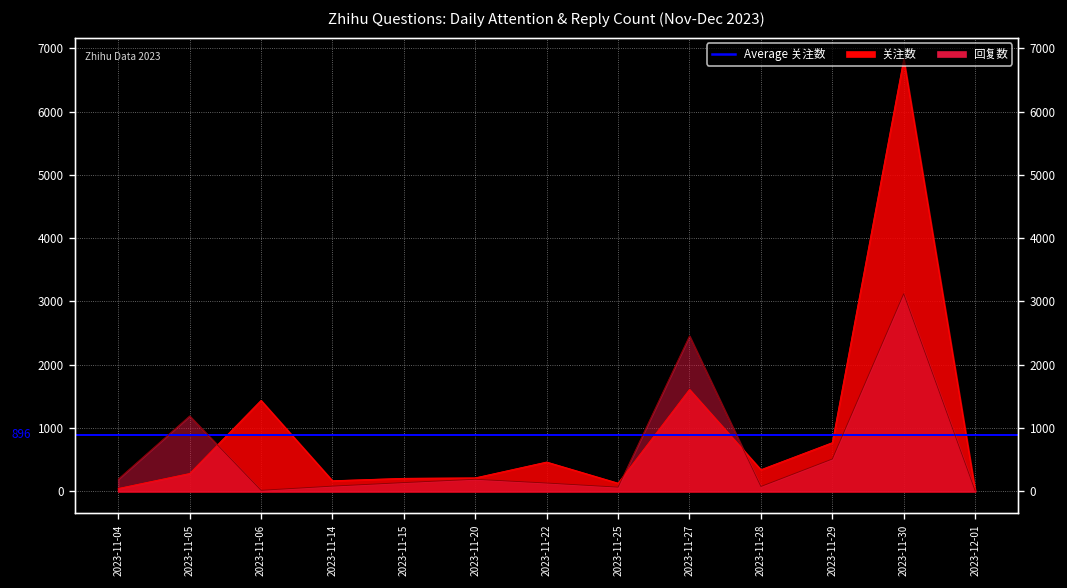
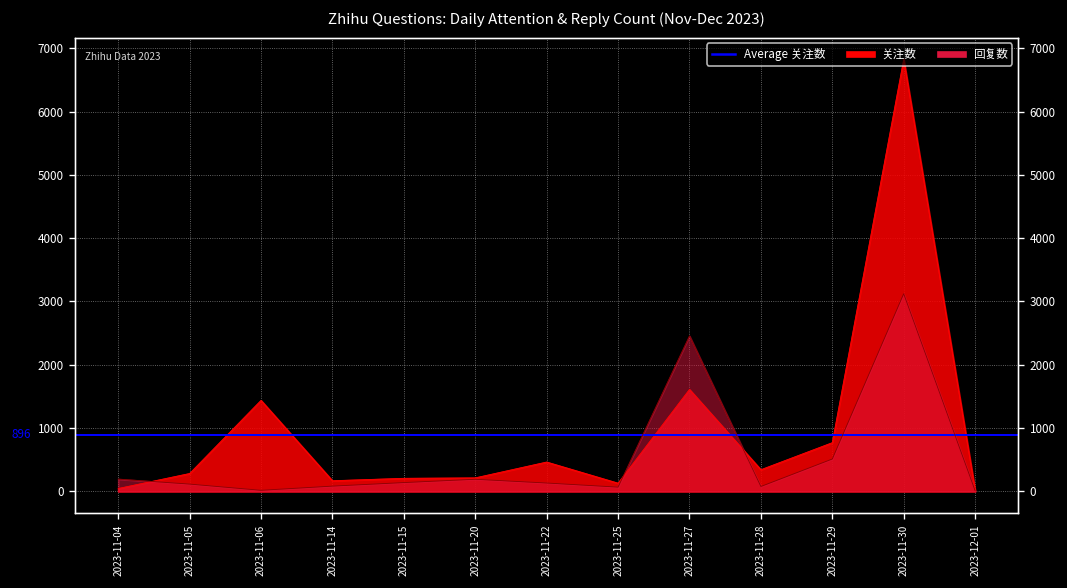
回复数, 2023-11-05: 1200 -> 100
